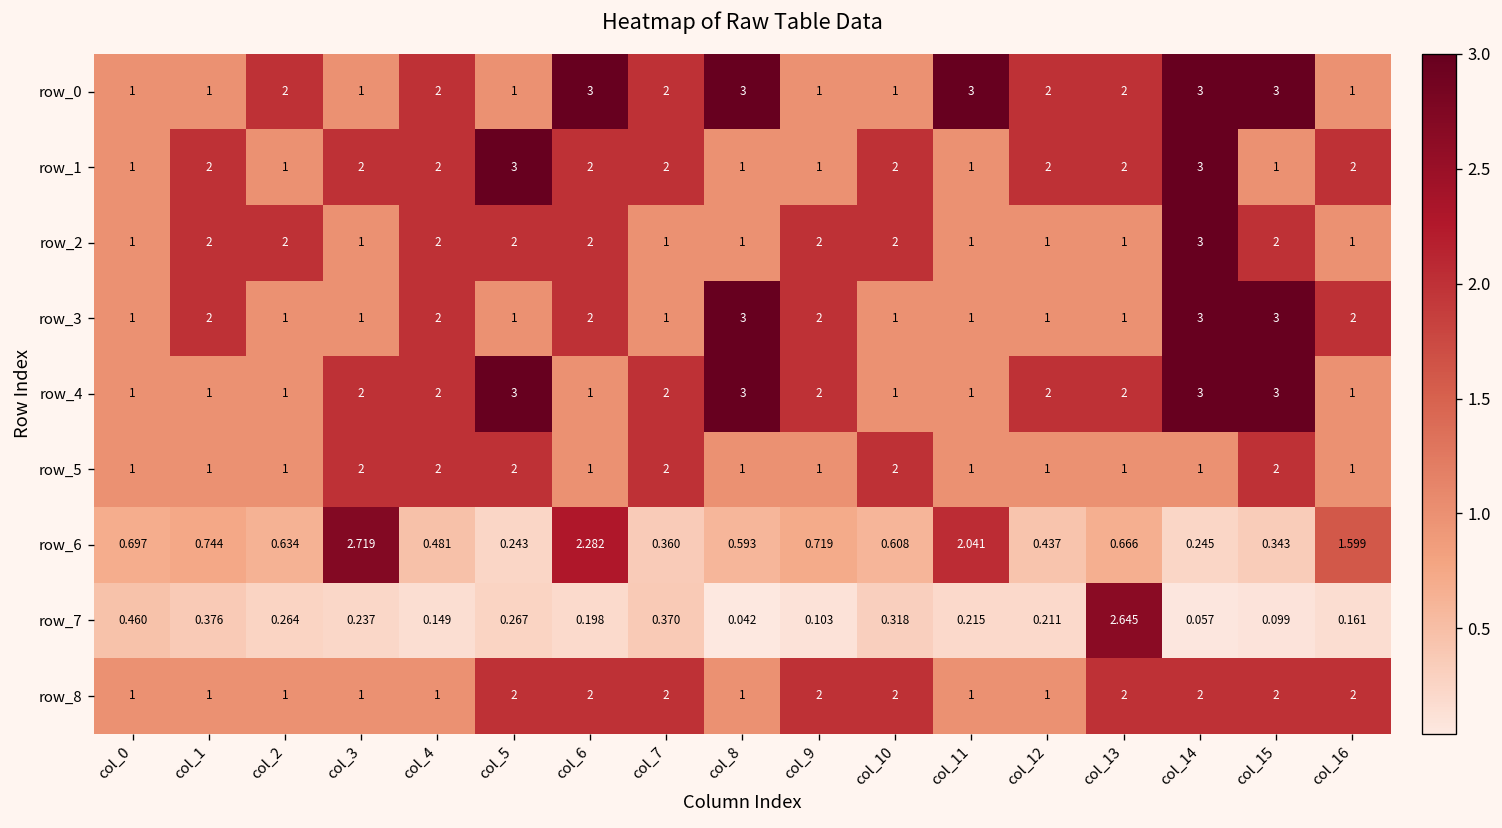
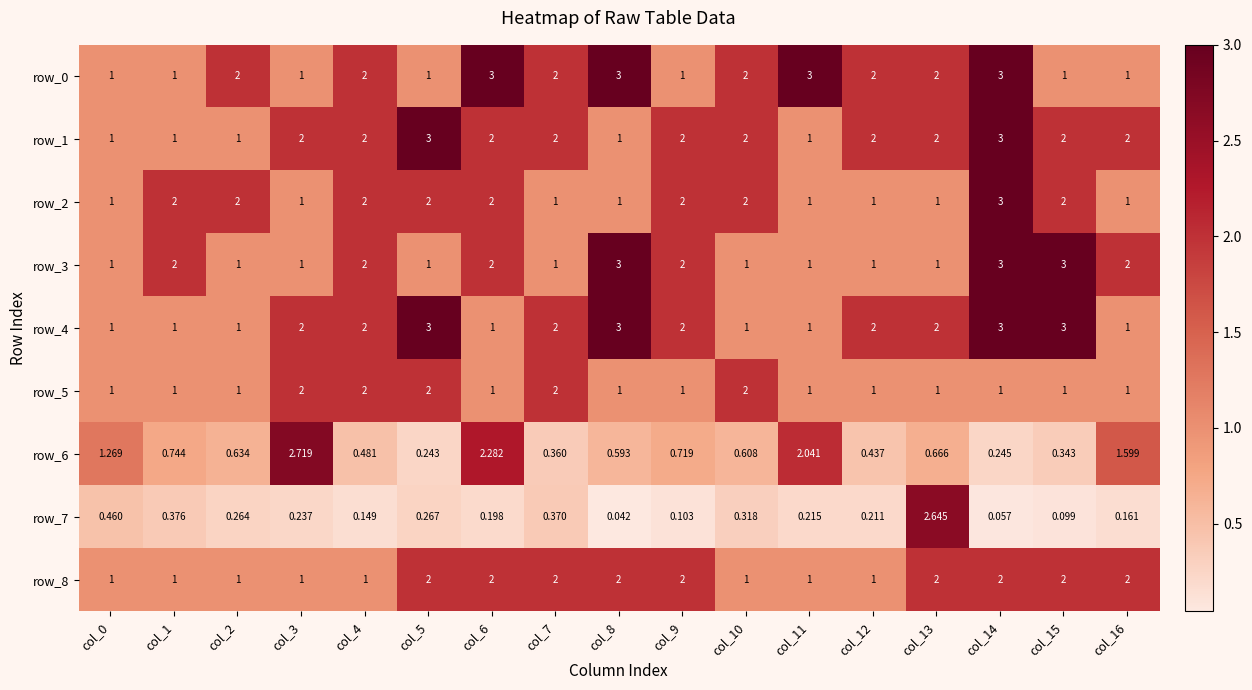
row_0, col_10: 1 -> 2
row_0, col_15: 3 -> 1
row_1, col_1: 2 -> 1
row_1, col_9: 1 -> 2
row_1, col_15: 1 -> 2
row_5, col_15: 2 -> 1
row_6, col_0: 0.697 -> 1.269
row_8, col_8: 1 -> 2
row_8, col_10: 2 -> 1
